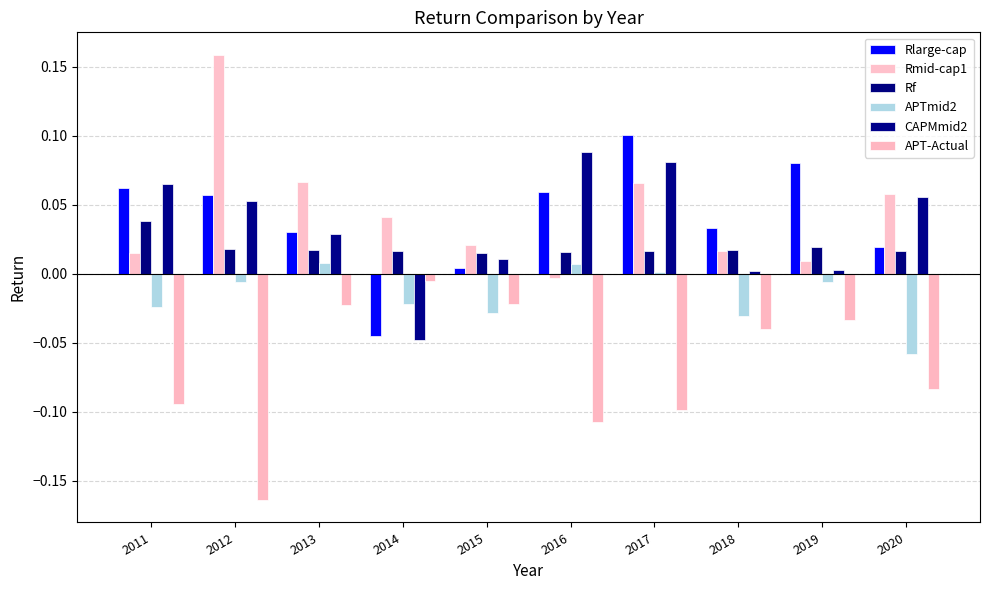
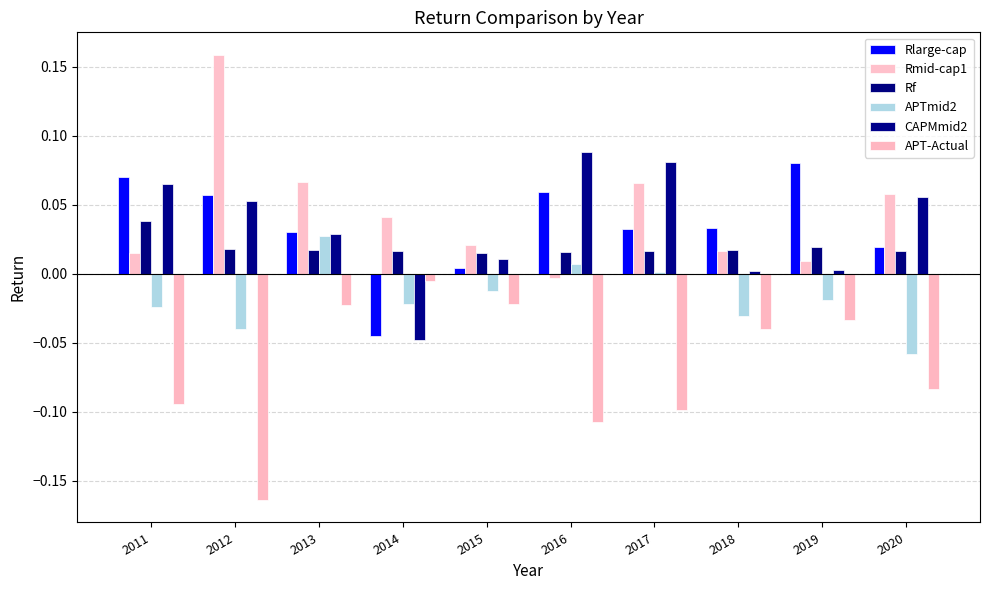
Rlarge-cap, 2011: 0.062 -> 0.070
APTmid2, 2012: -0.006 -> -0.040
APTmid2, 2013: 0.008 -> 0.028
APTmid2, 2015: -0.029 -> -0.013
Rlarge-cap, 2017: 0.101 -> 0.032
APTmid2, 2019: -0.006 -> -0.019
